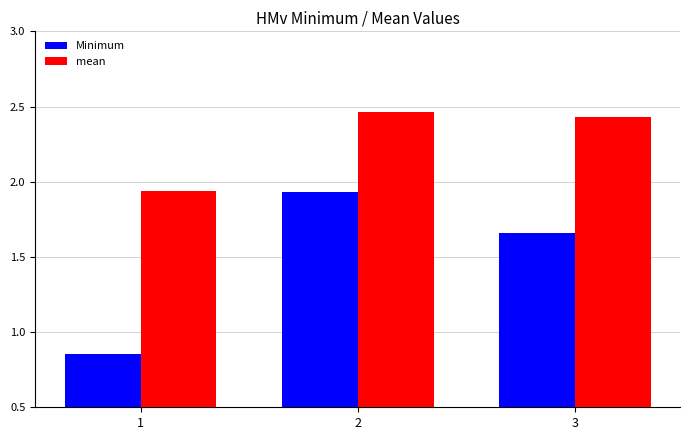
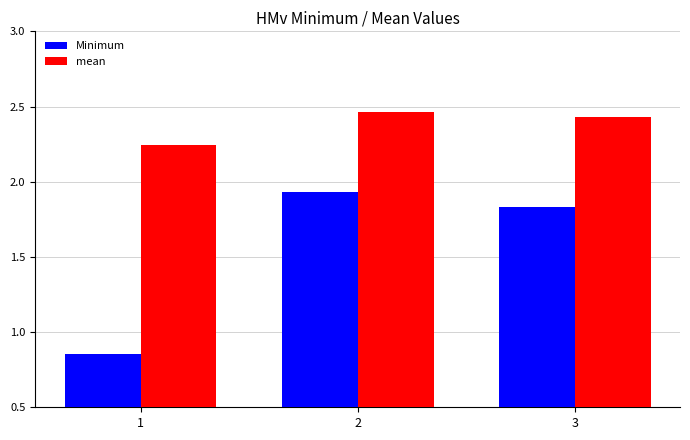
mean, 1: 1.94 -> 2.24
Minimum, 3: 1.66 -> 1.83
